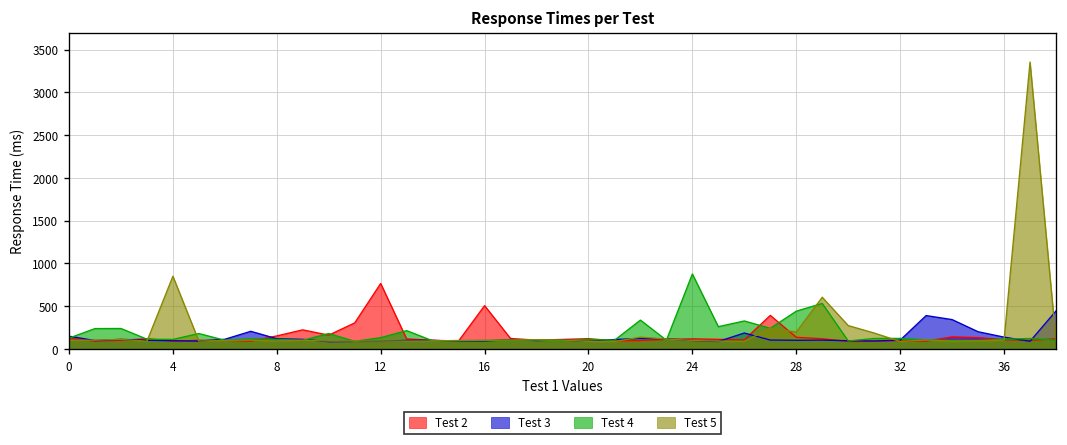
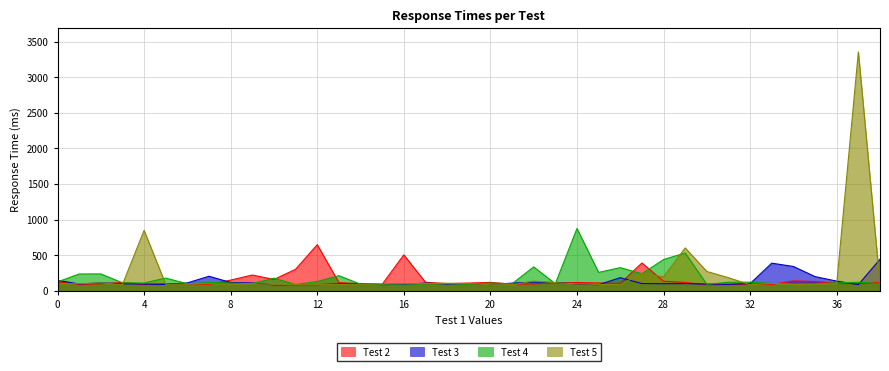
Test 2, 12: 800 -> 700
